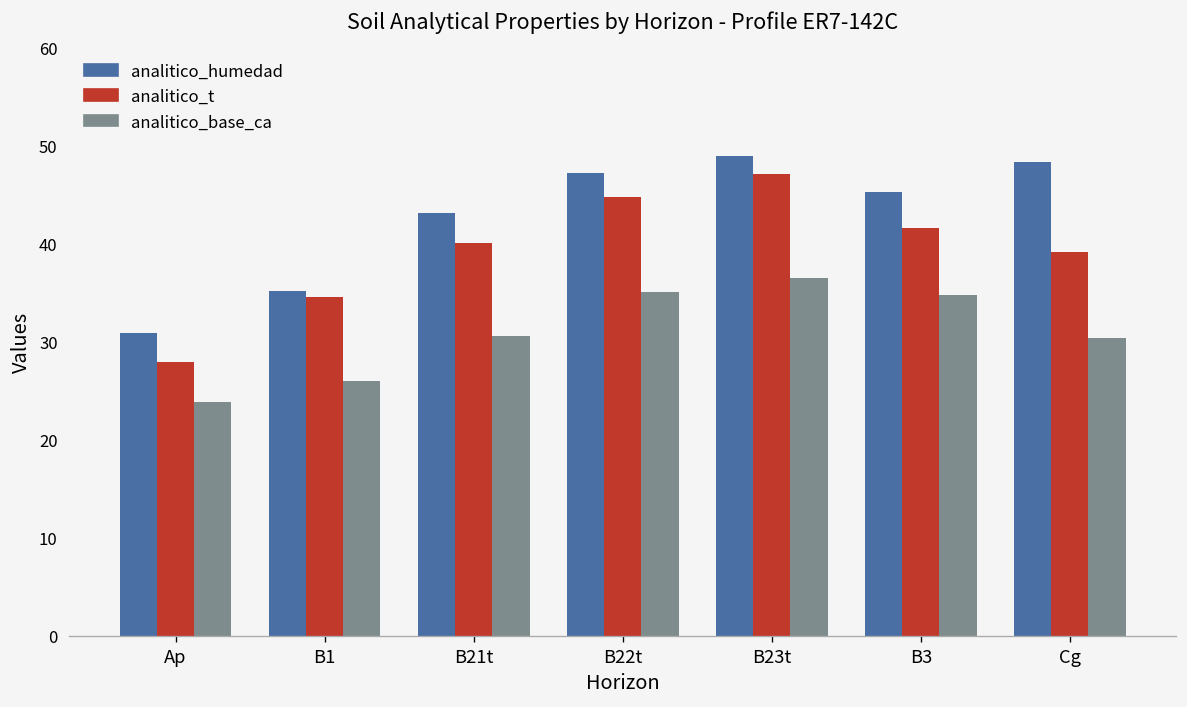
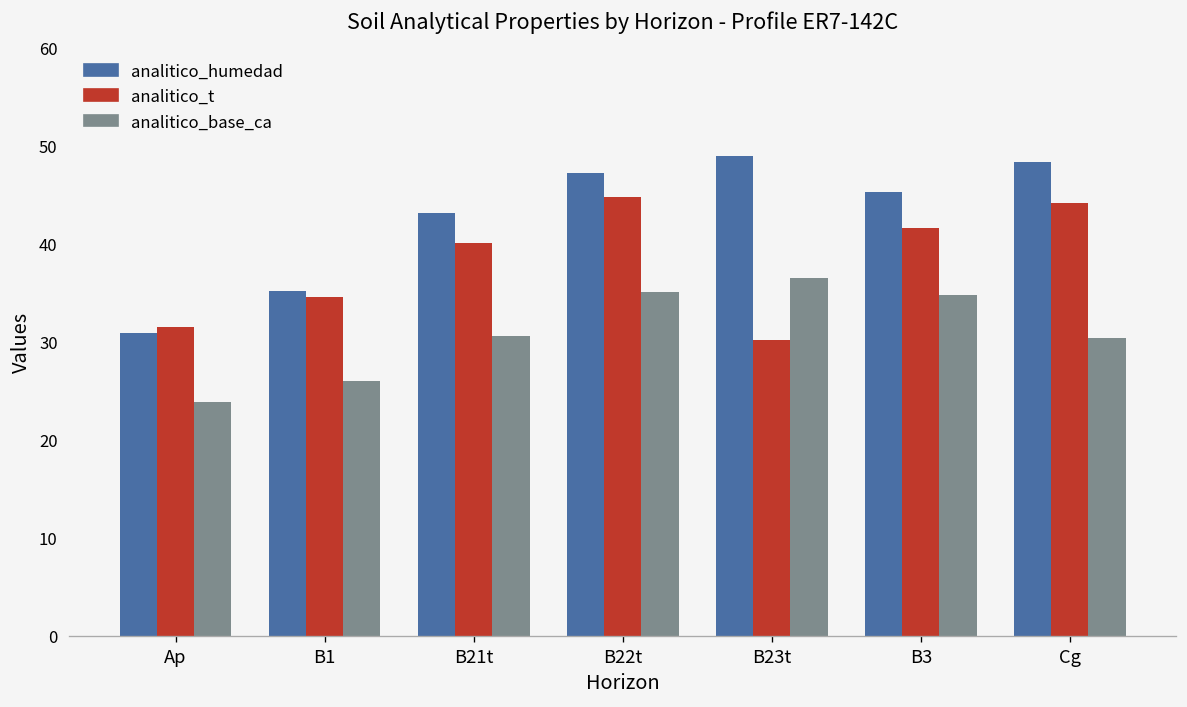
analitico_t, Ap: 28 -> 32
analitico_t, B23t: 47 -> 30
analitico_t, Cg: 39 -> 44
